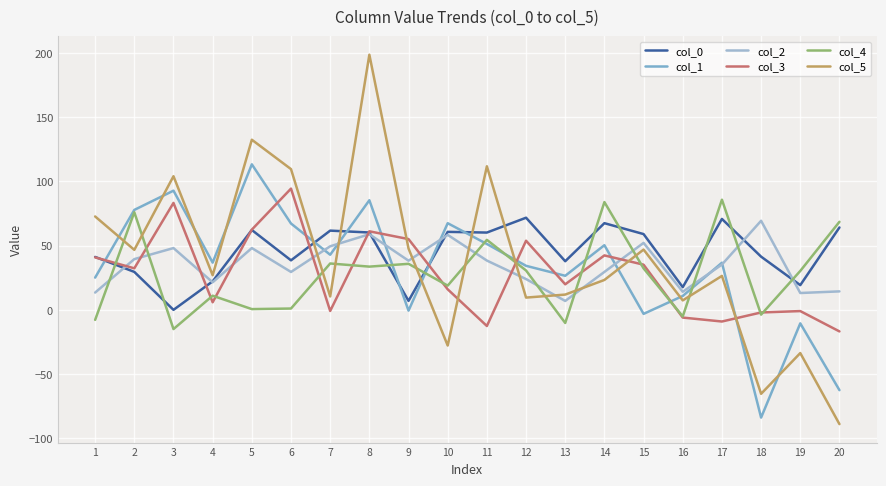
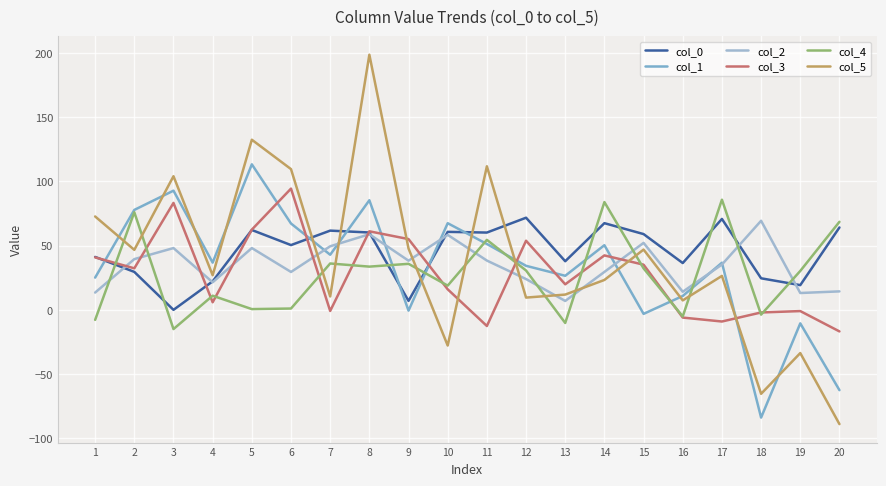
col_0, 6: 39 -> 50
col_0, 16: 18 -> 37
col_0, 18: 41 -> 25
